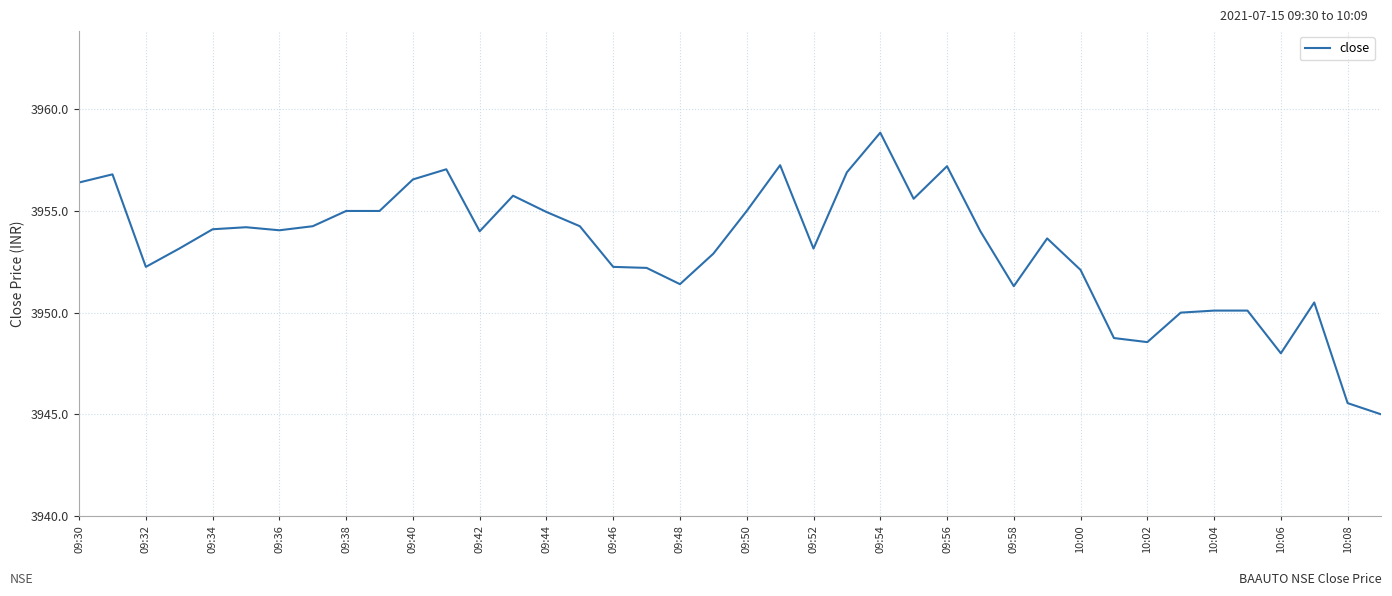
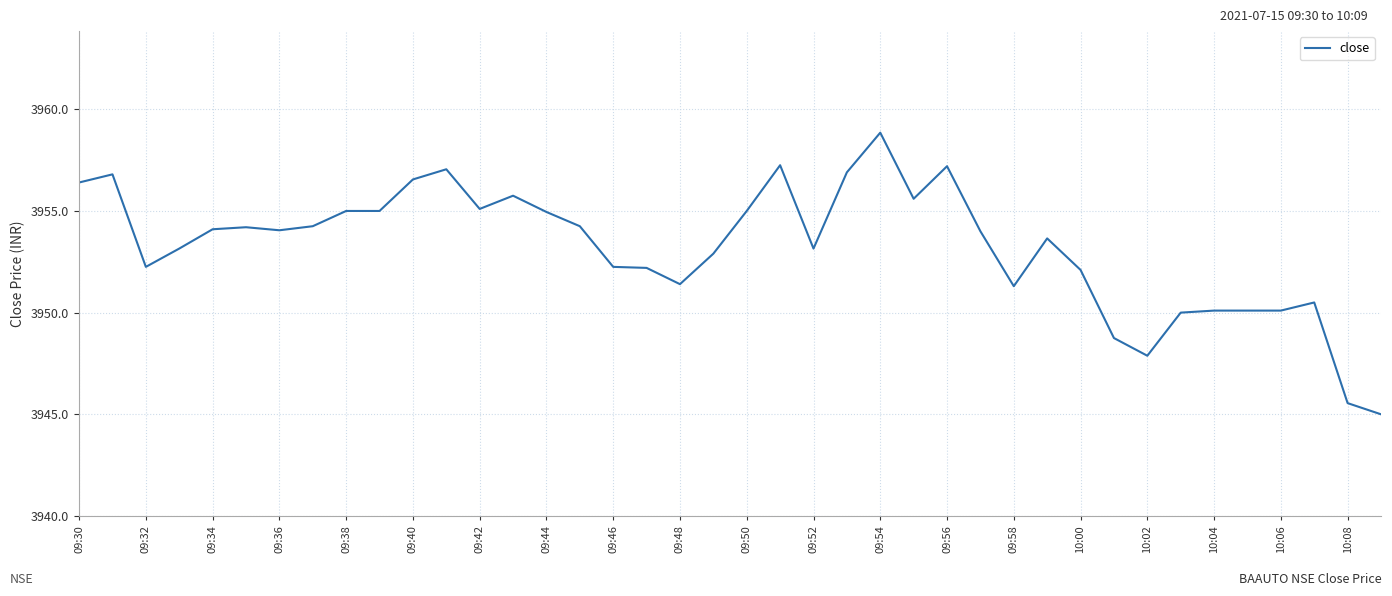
09:42: 3954.0 -> 3955.1
10:02: 3948.6 -> 3947.9
10:06: 3948.0 -> 3950.1
